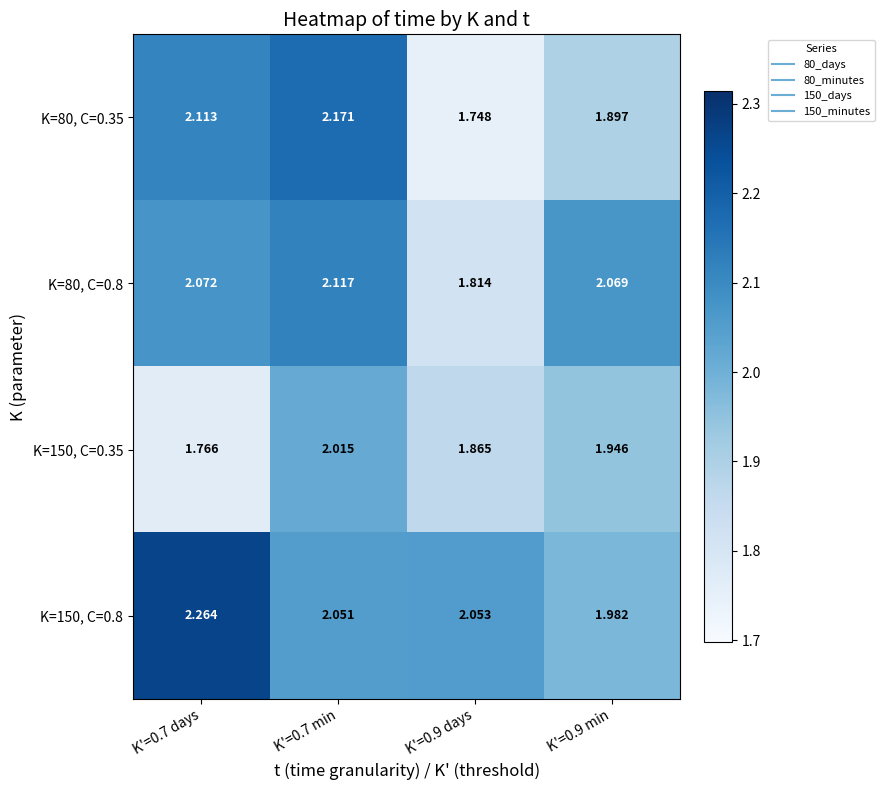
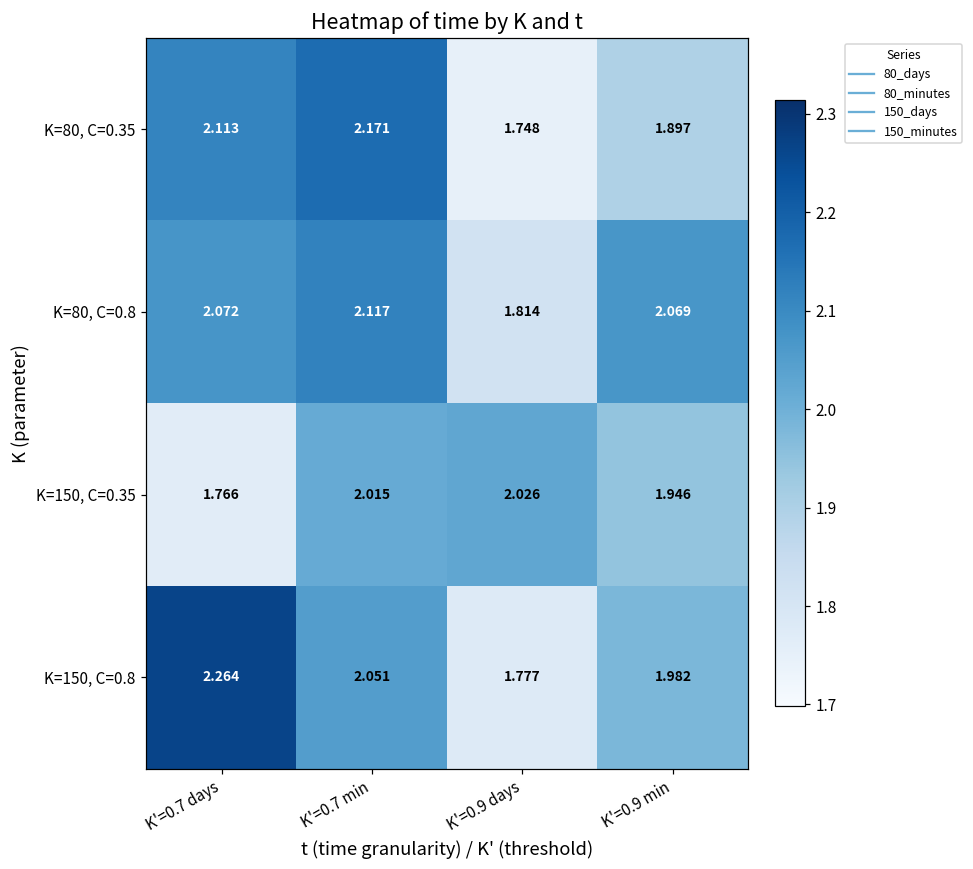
K=150, C=0.35, K'=0.9 days: 1.865 -> 2.026
K=150, C=0.8, K'=0.9 days: 2.053 -> 1.777
